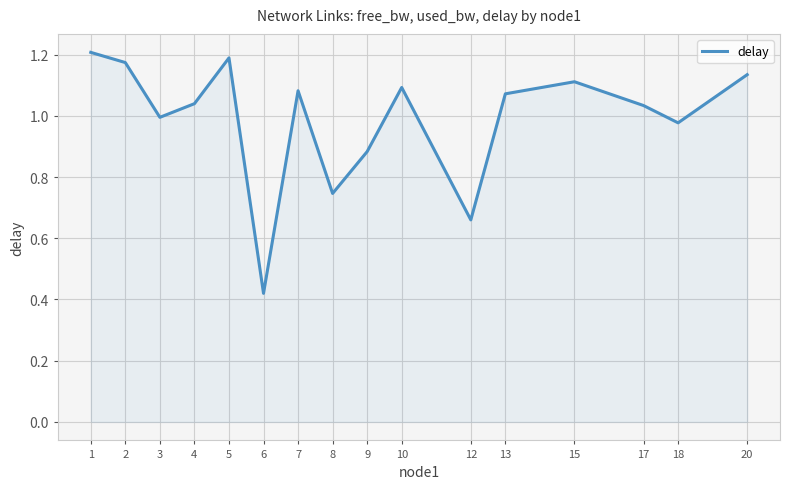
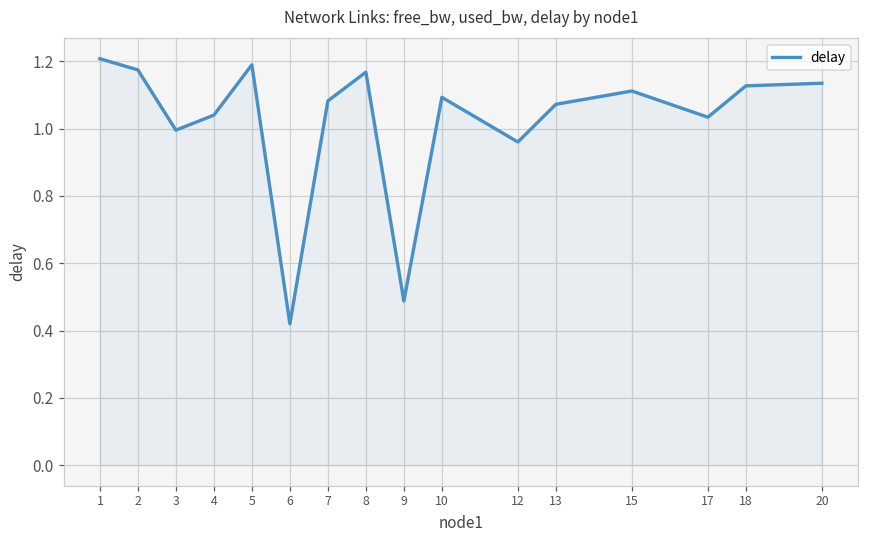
8: 0.75 -> 1.17
9: 0.88 -> 0.49
12: 0.66 -> 0.96
18: 0.98 -> 1.13
